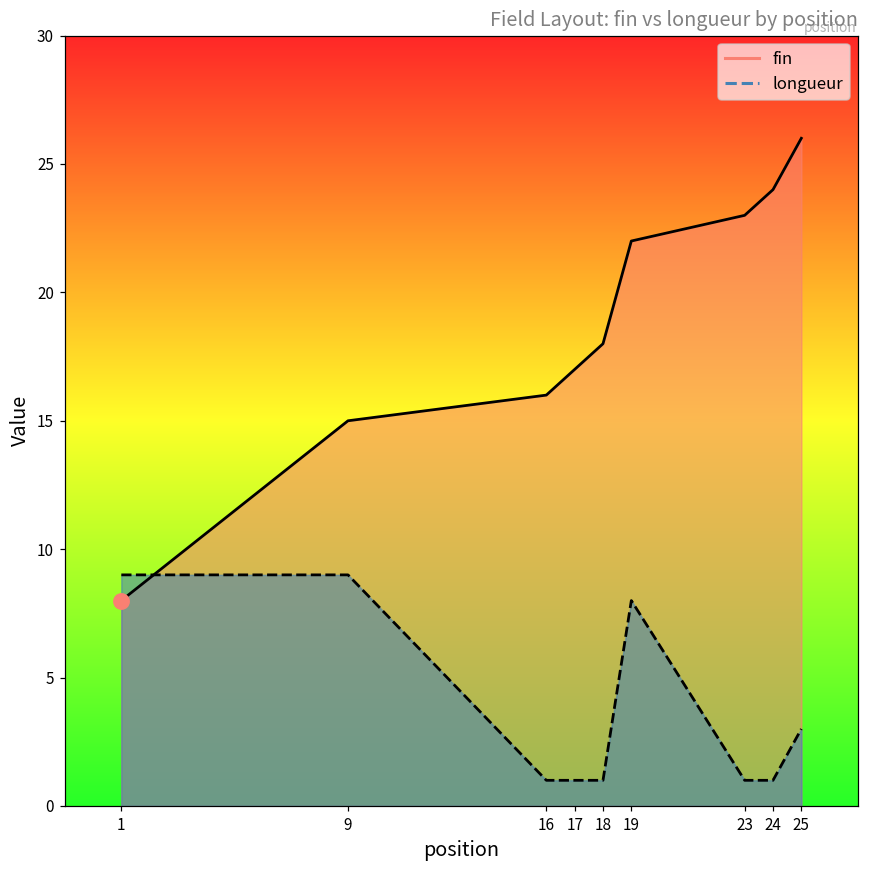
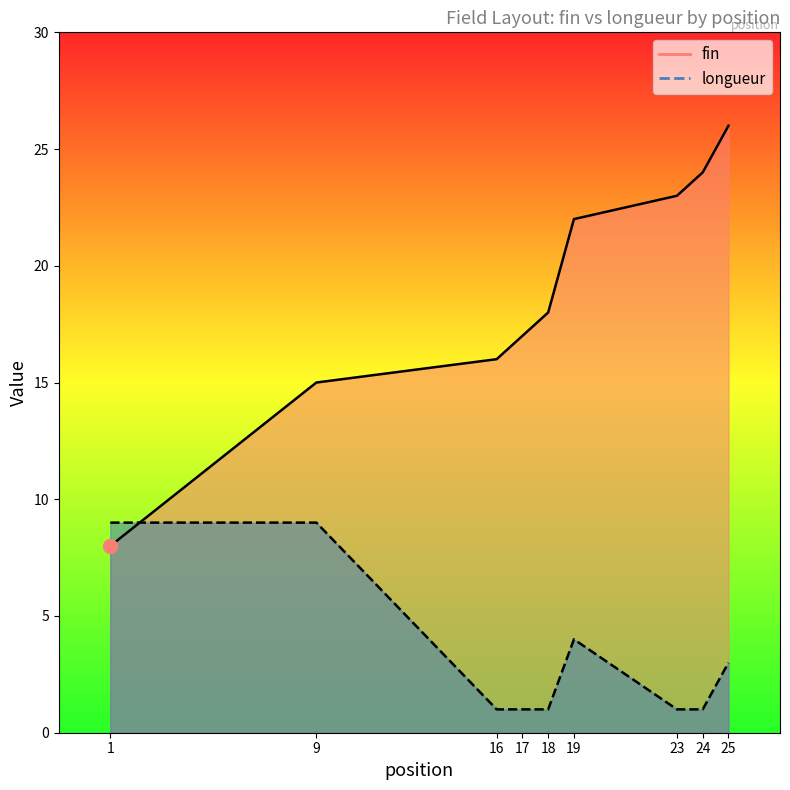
longueur, 19: 8 -> 4
